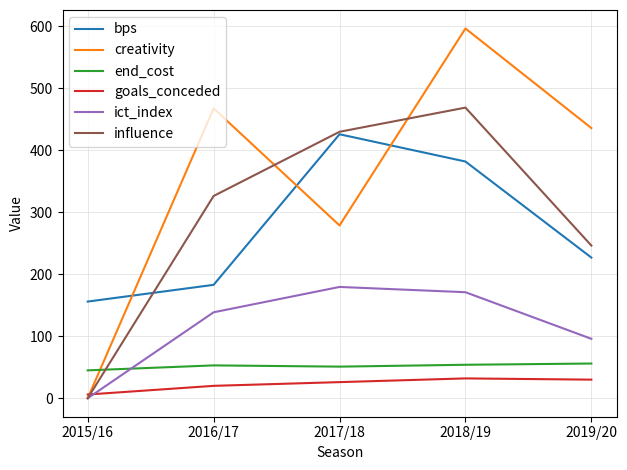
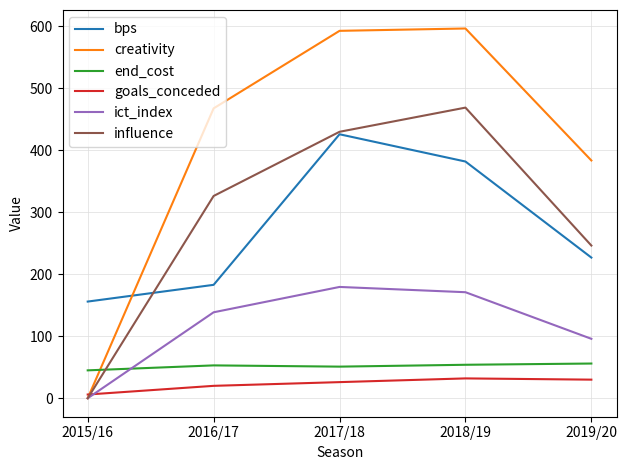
creativity, 2017/18: 280 -> 590
creativity, 2019/20: 440 -> 380
